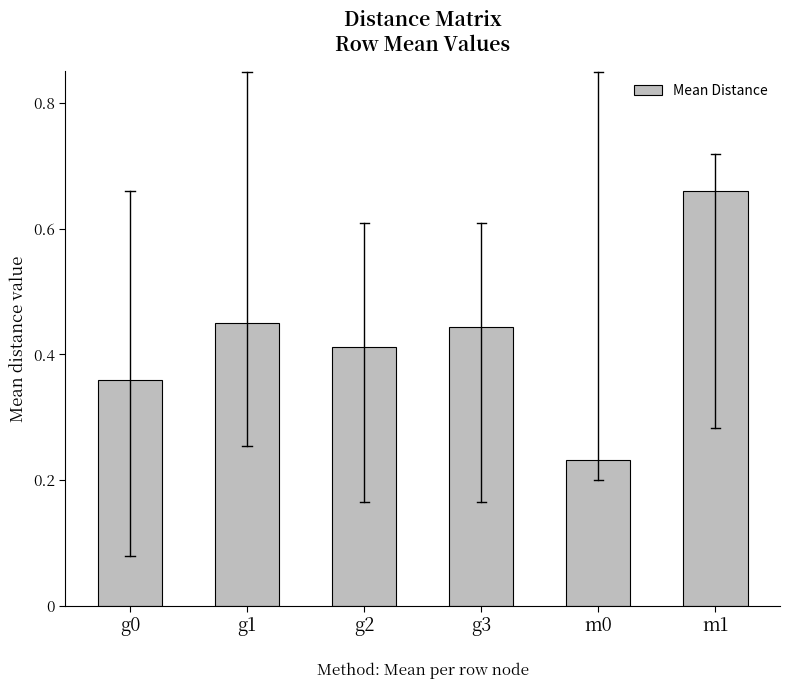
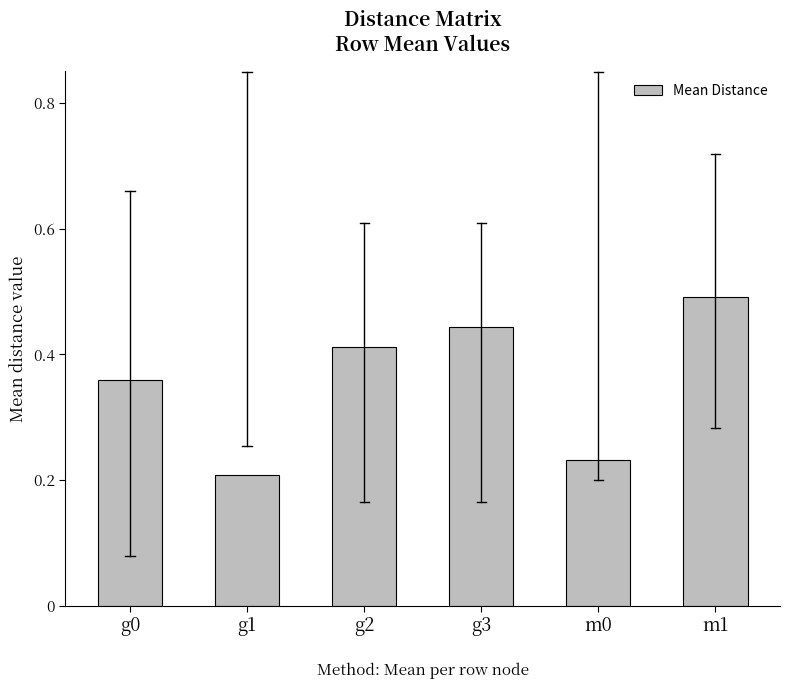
Mean Distance, g1: 0.45 -> 0.21
Mean Distance, m1: 0.66 -> 0.49
